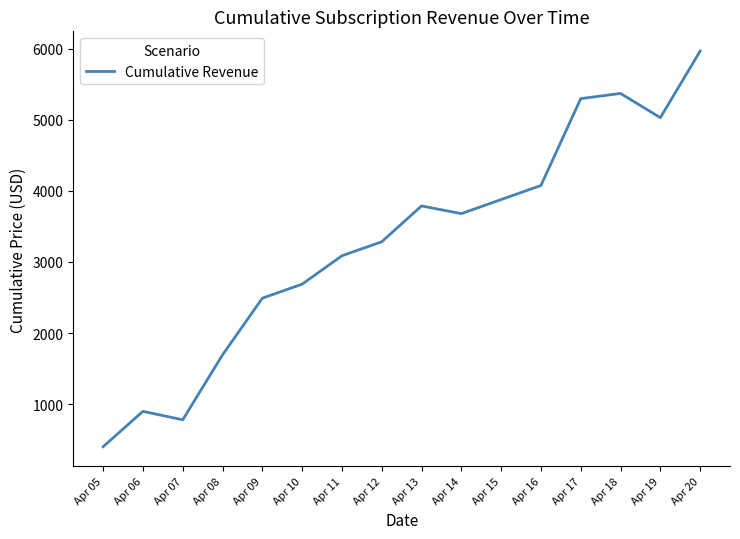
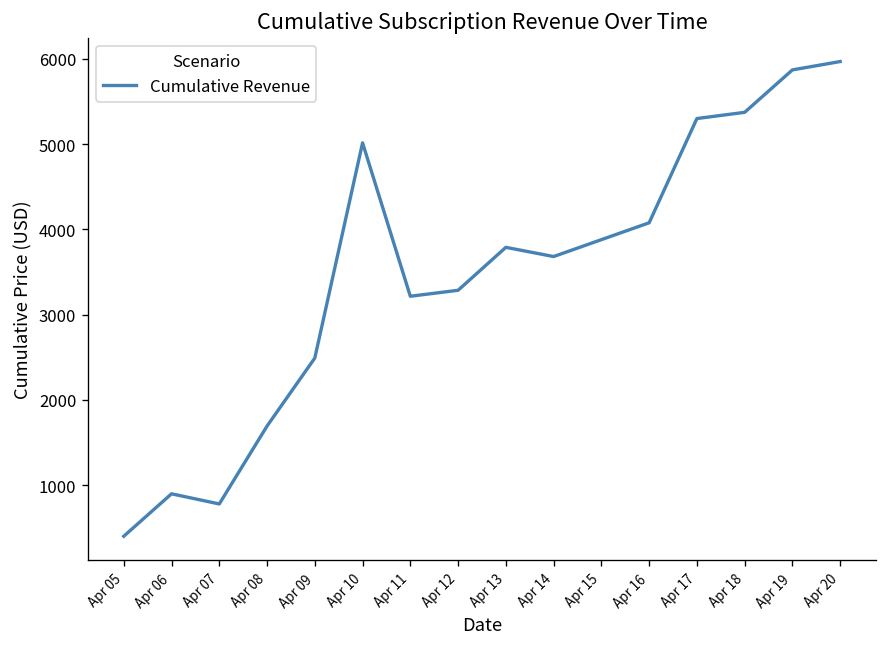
Apr 10: 2700 -> 5000
Apr 11: 3100 -> 3200
Apr 19: 5000 -> 5900
